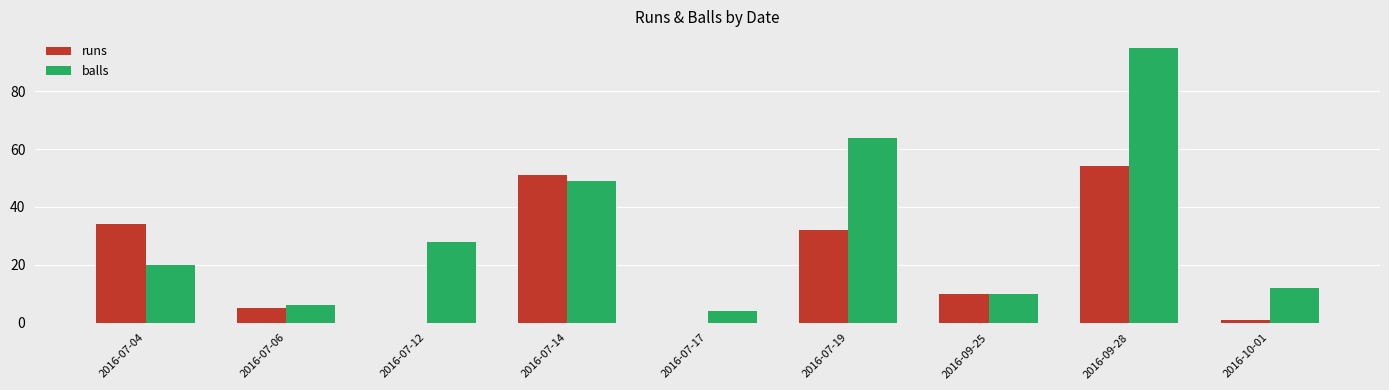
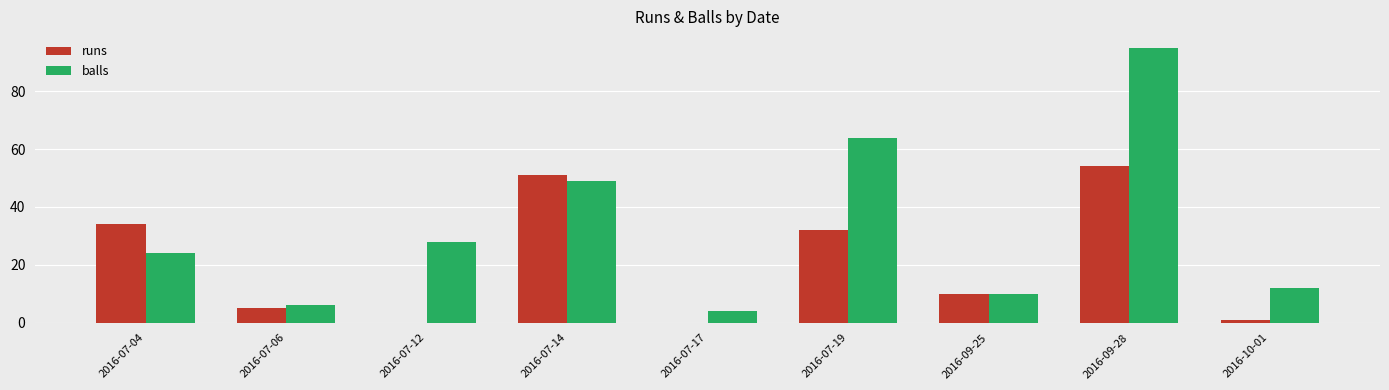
balls, 2016-07-04: 20 -> 24
